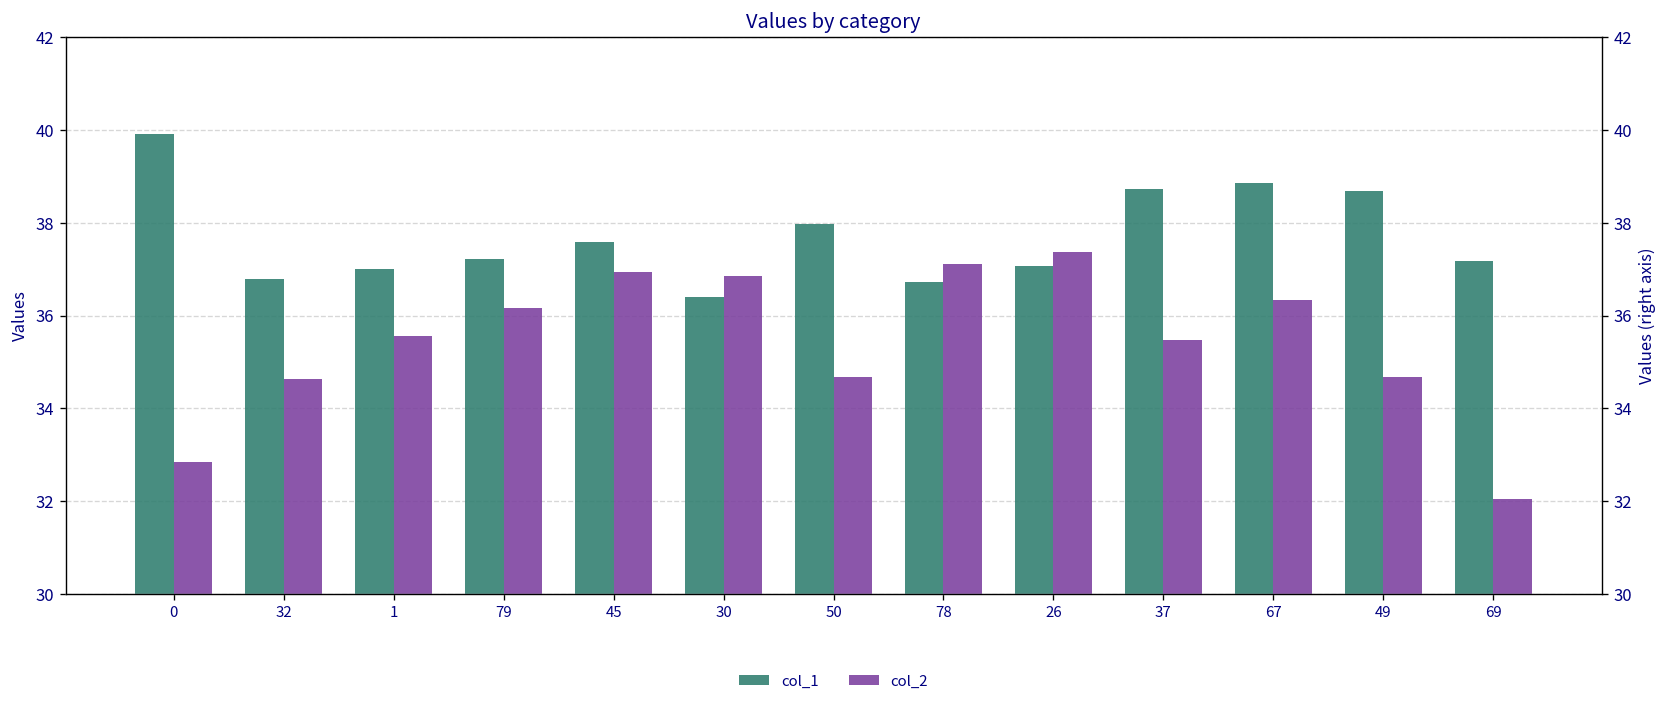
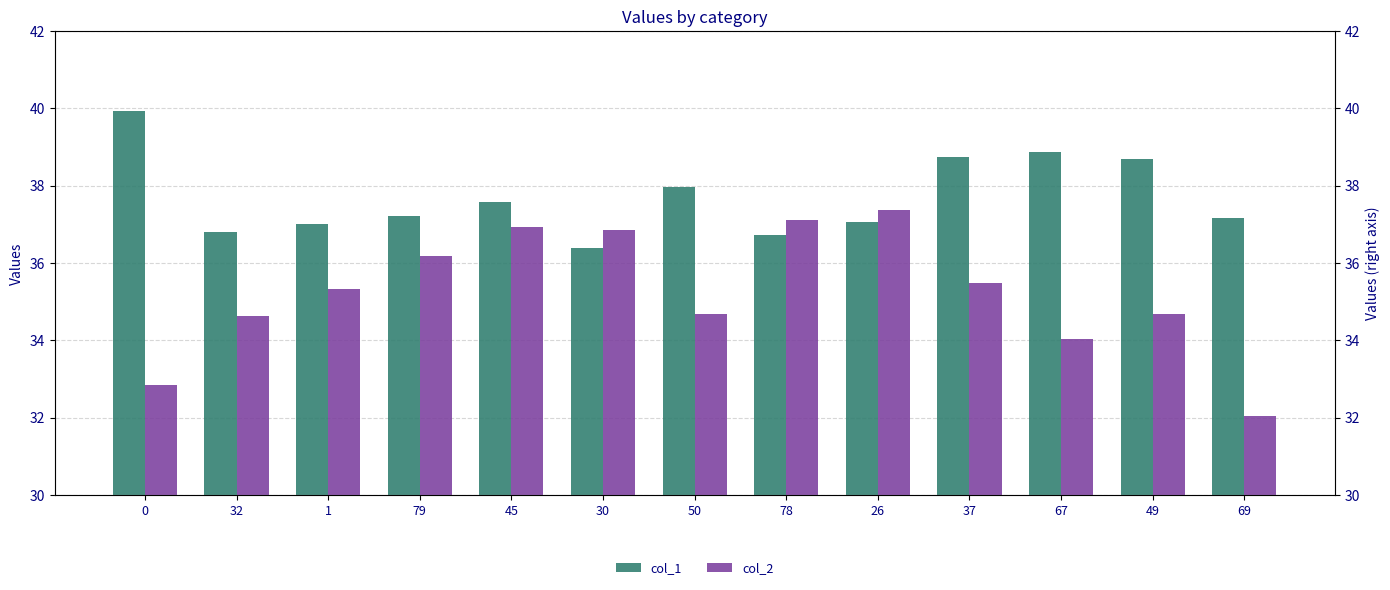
col_2, 1: 35.6 -> 35.3
col_2, 67: 36.3 -> 34.0
